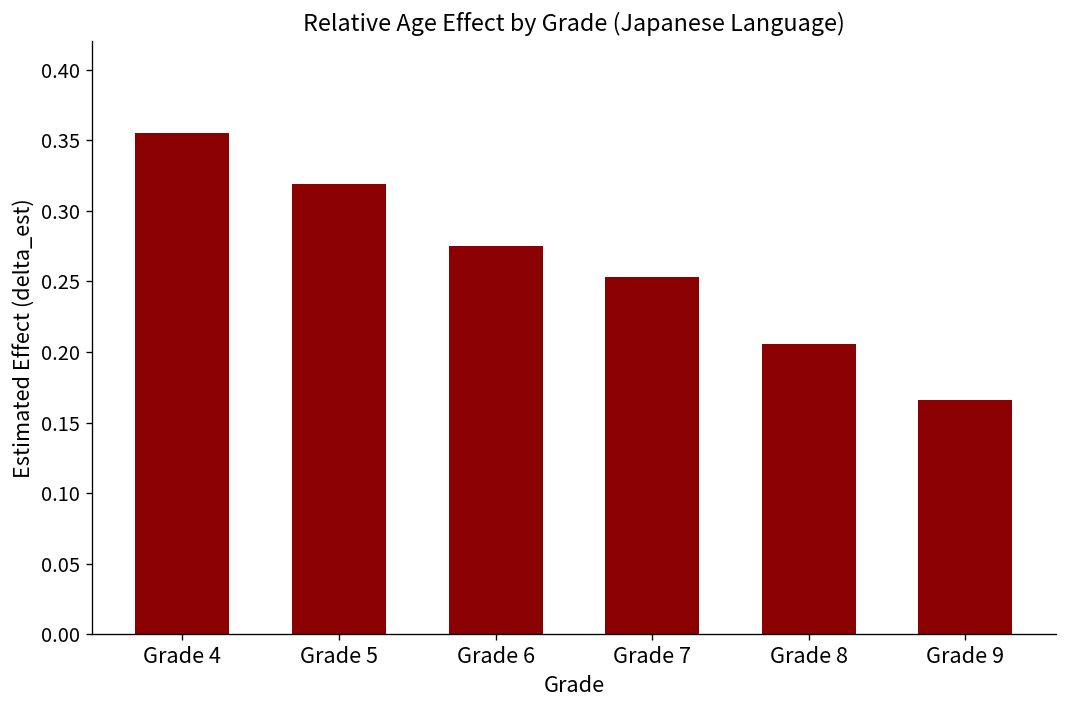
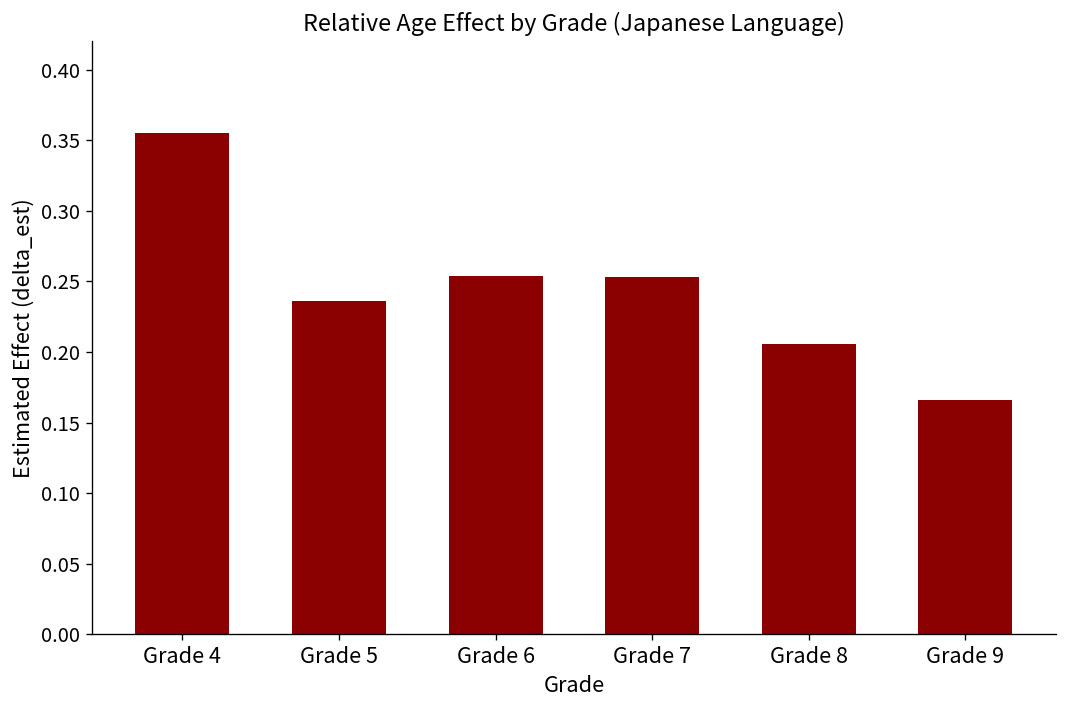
Grade 5: 0.319 -> 0.236
Grade 6: 0.275 -> 0.254
